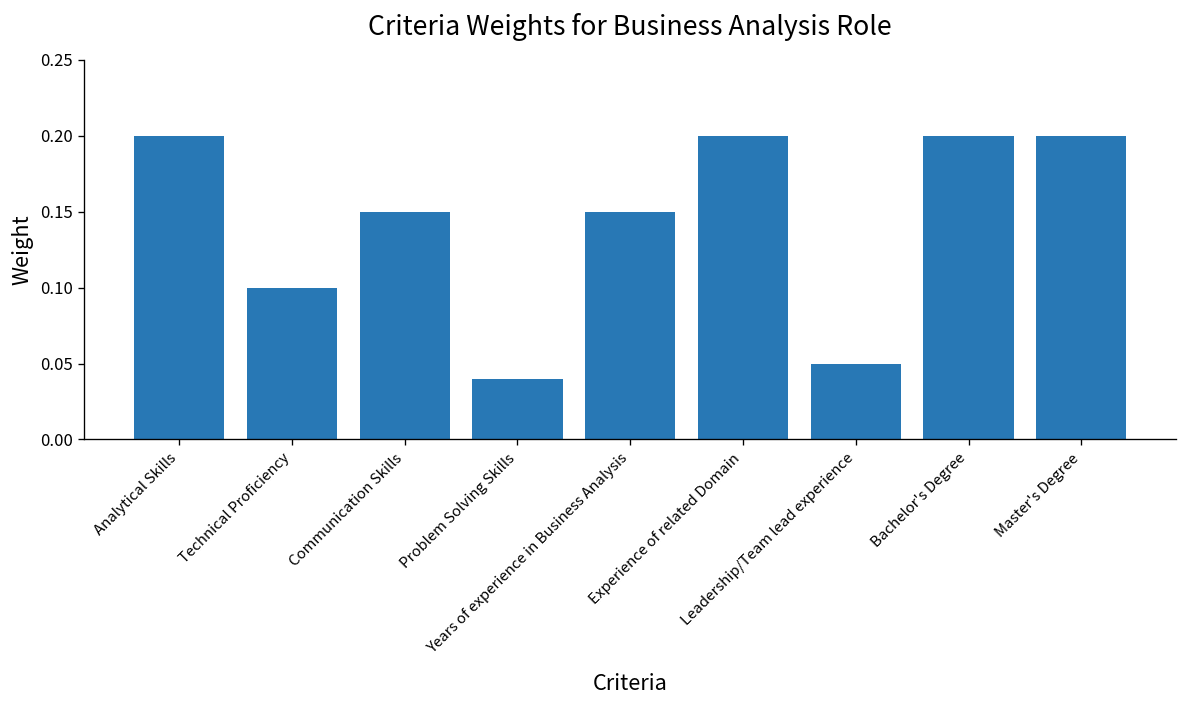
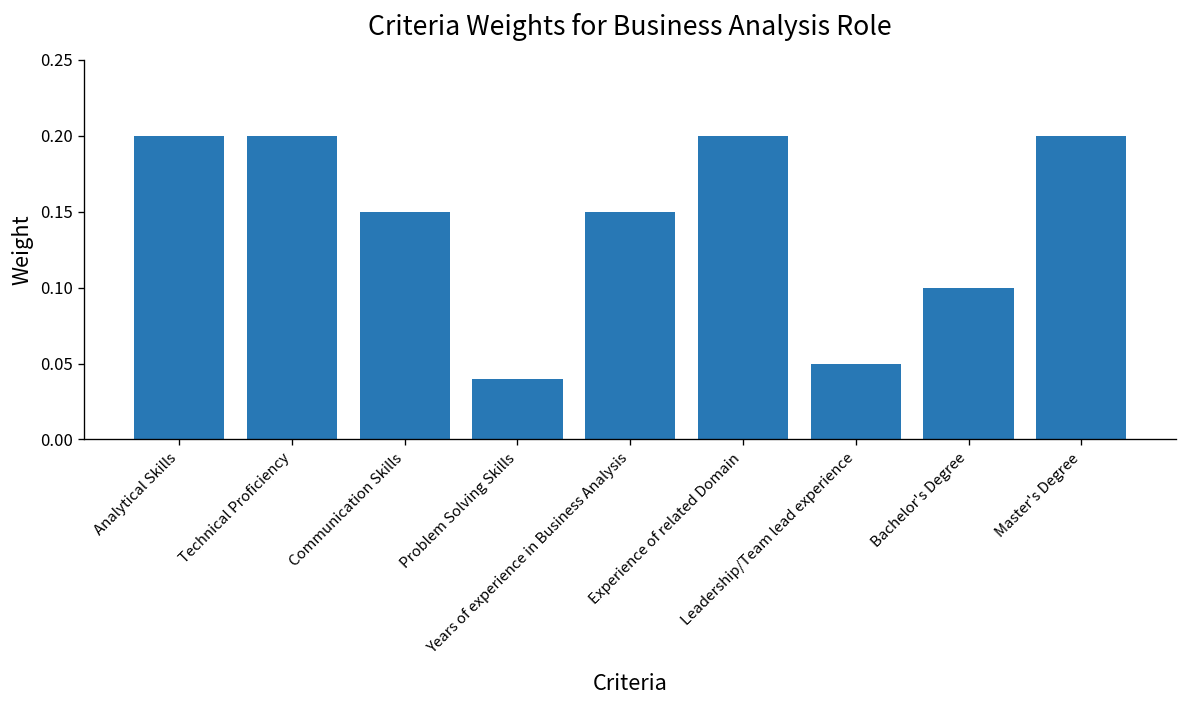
Technical Proficiency: 0.1 -> 0.2
Bachelor's Degree: 0.2 -> 0.1
